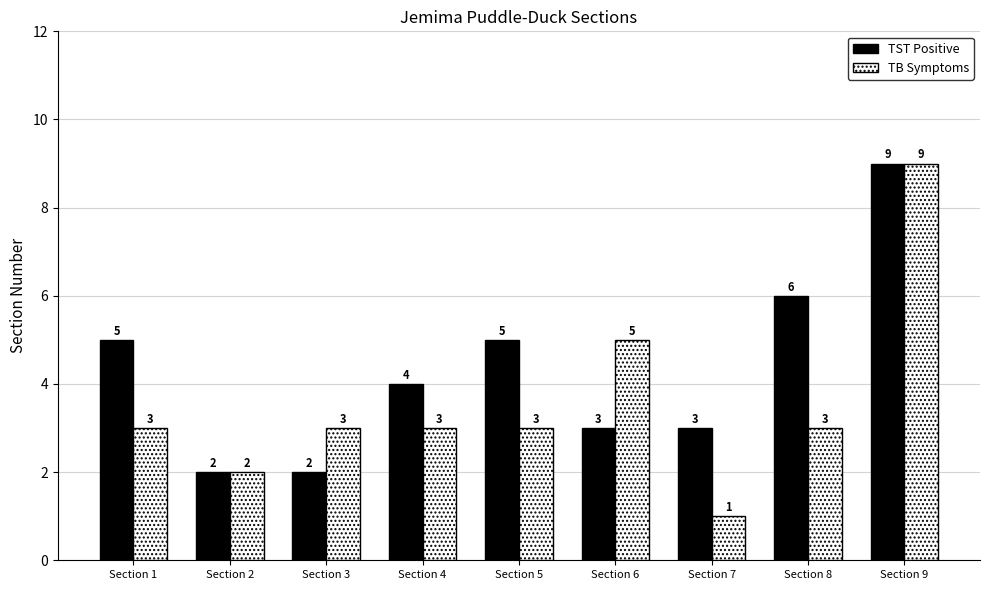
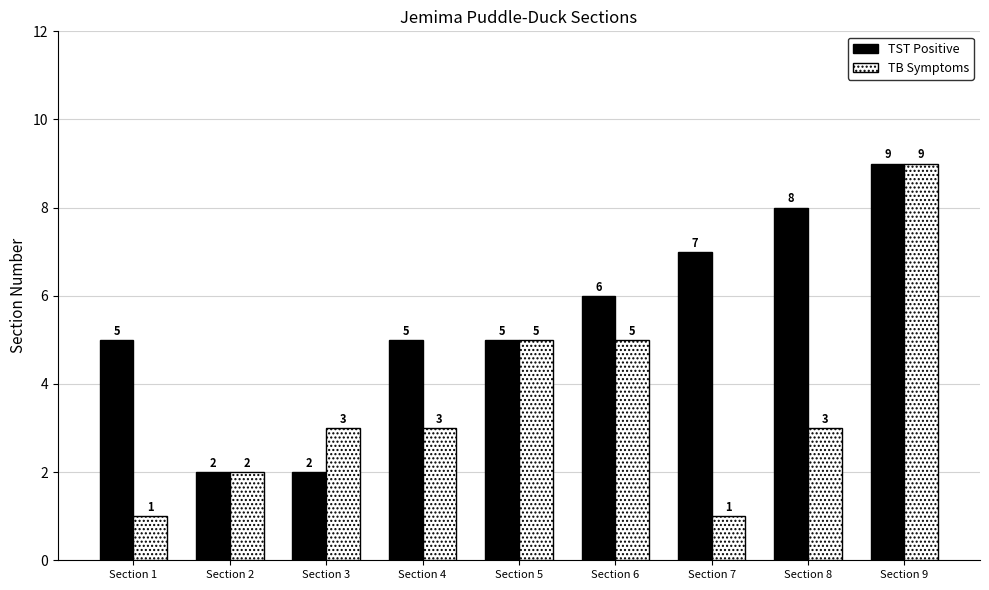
TB Symptoms, Section 1: 3 -> 1
TST Positive, Section 4: 4 -> 5
TB Symptoms, Section 5: 3 -> 5
TST Positive, Section 6: 3 -> 6
TST Positive, Section 7: 3 -> 7
TST Positive, Section 8: 6 -> 8
